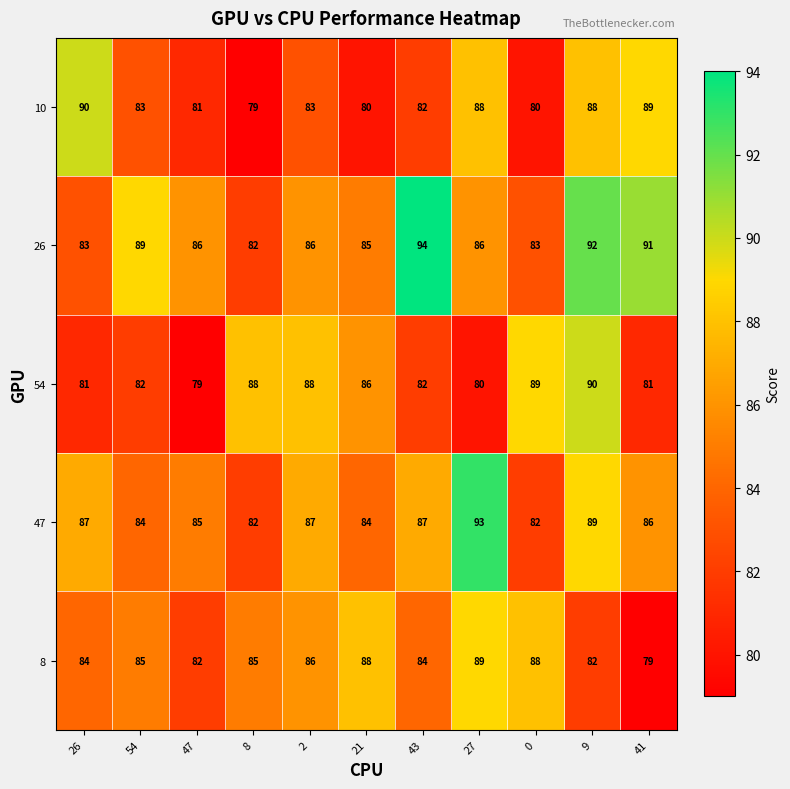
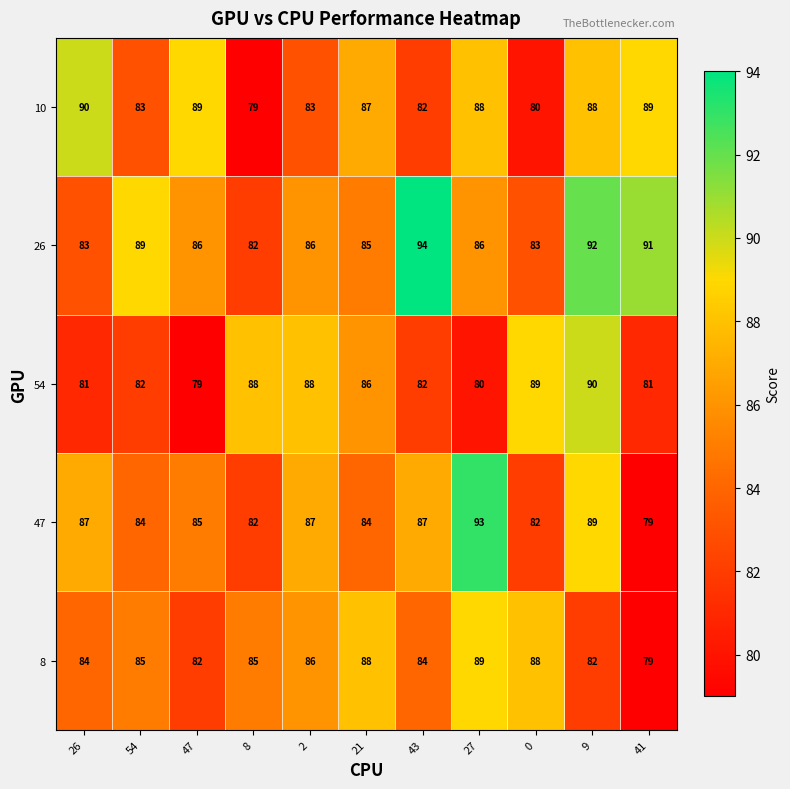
10, 47: 81 -> 89
10, 21: 80 -> 87
47, 41: 86 -> 79
